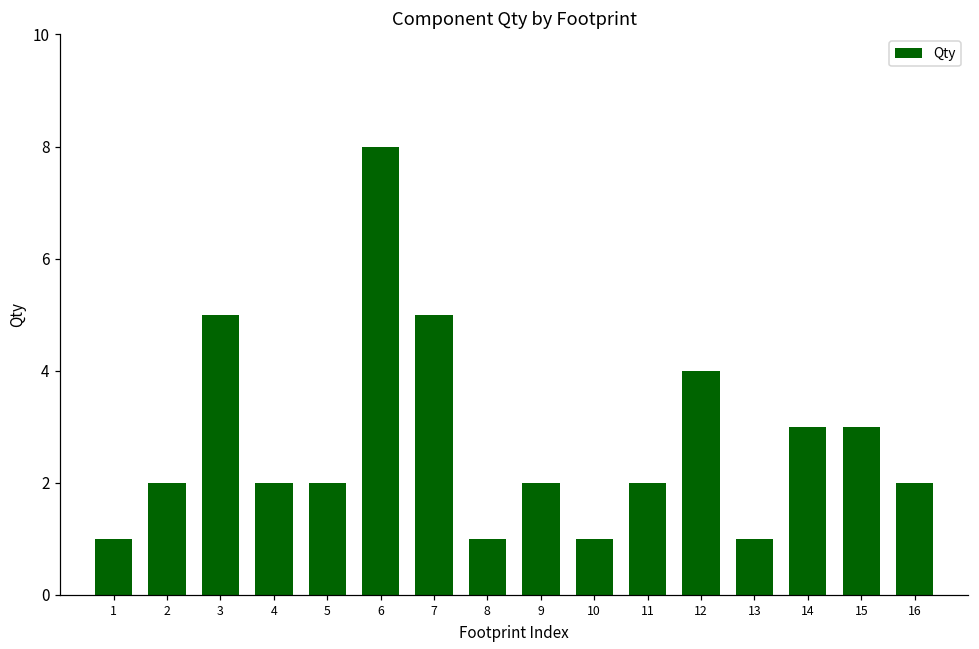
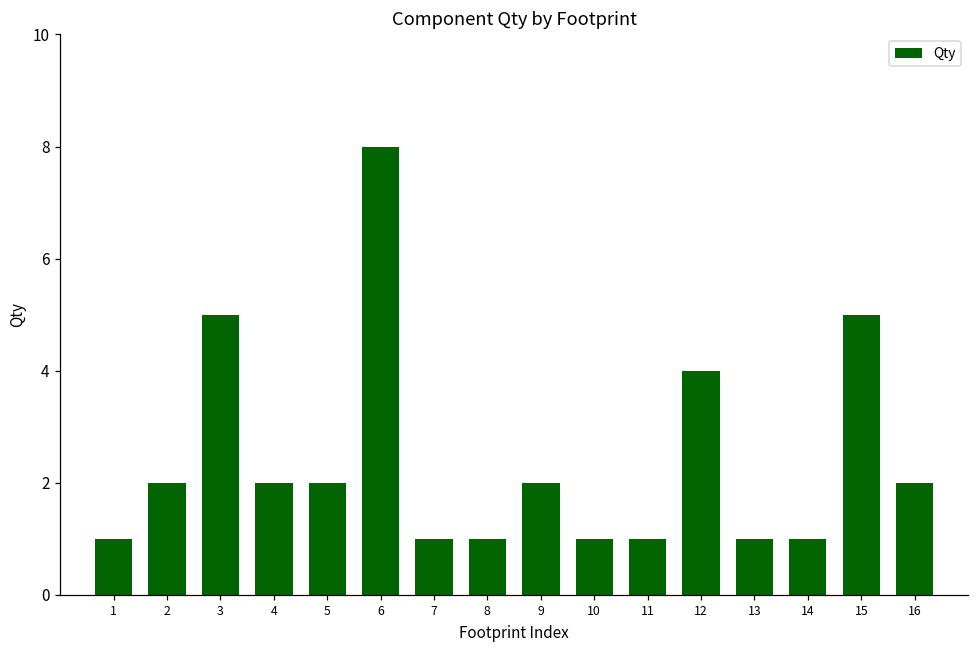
7: 5 -> 1
11: 2 -> 1
14: 3 -> 1
15: 3 -> 5
